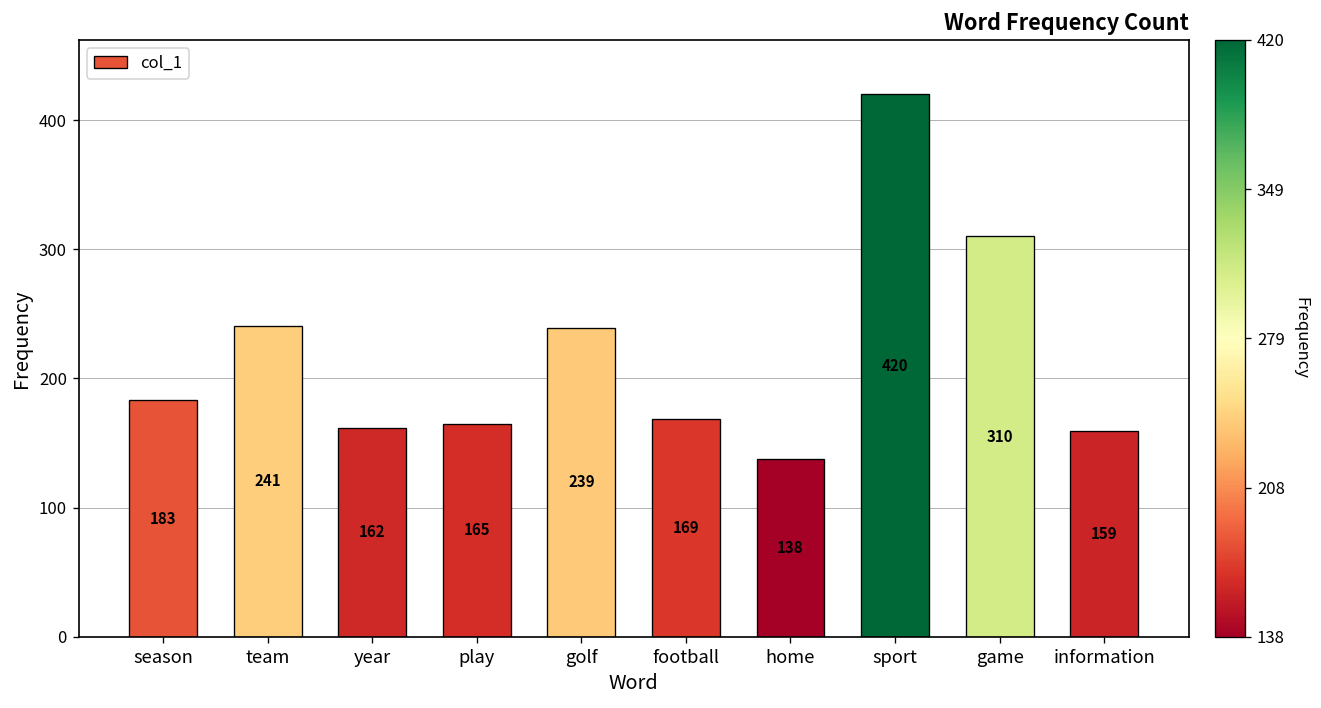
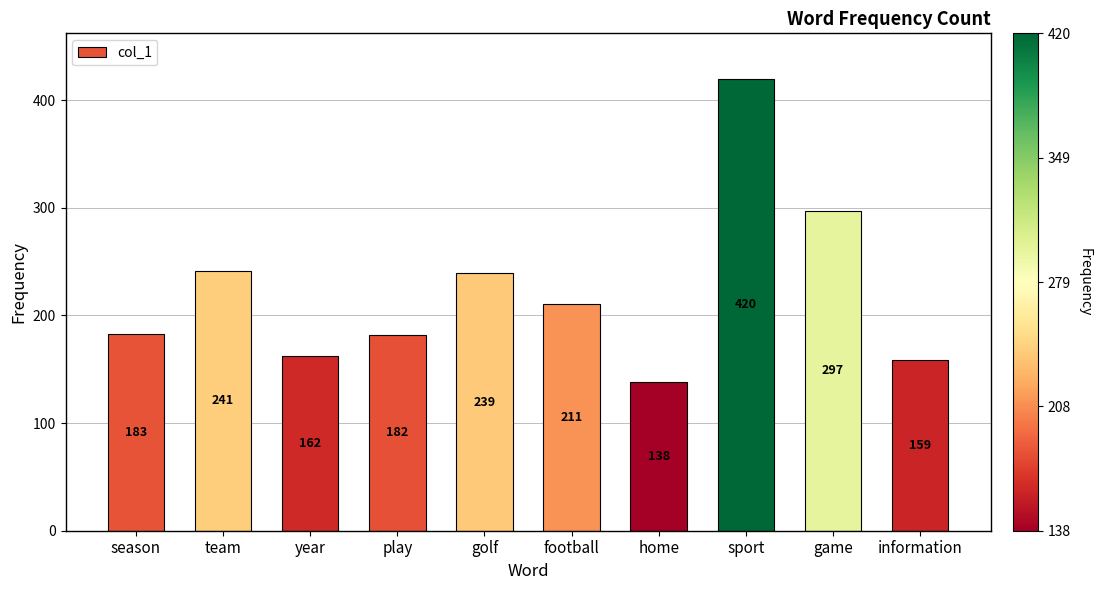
play: 165 -> 182
football: 169 -> 211
game: 310 -> 297
